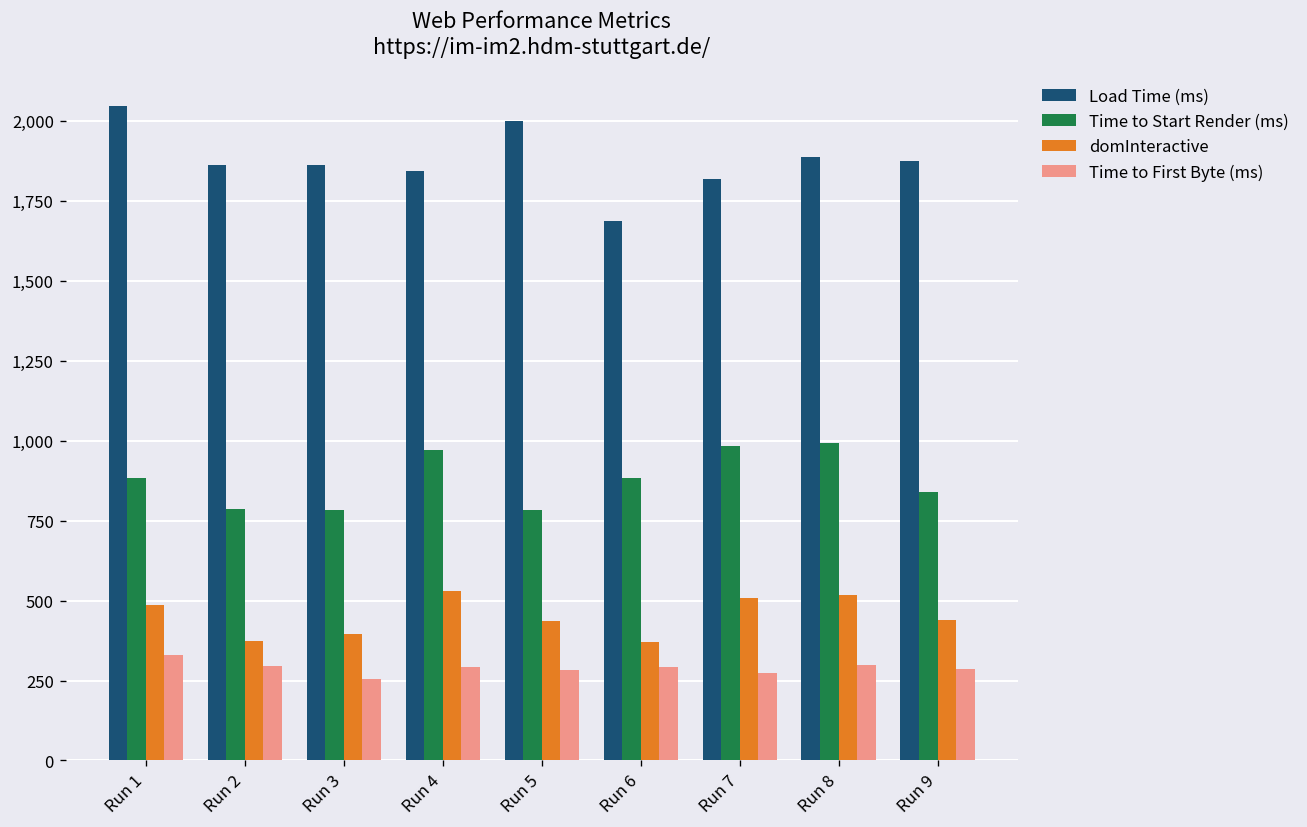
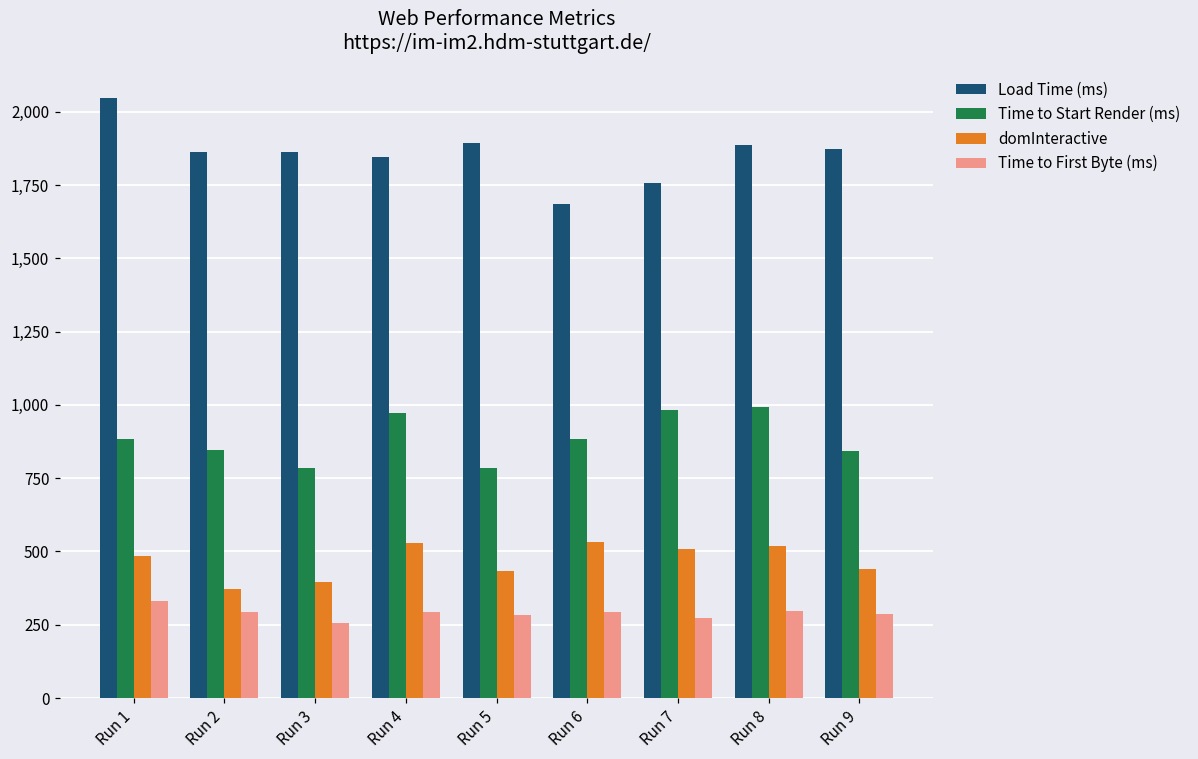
Time to Start Render (ms), Run 2: 790 -> 850
Load Time (ms), Run 5: 2,000 -> 1,890
domInteractive, Run 6: 370 -> 530
Load Time (ms), Run 7: 1,820 -> 1,760
